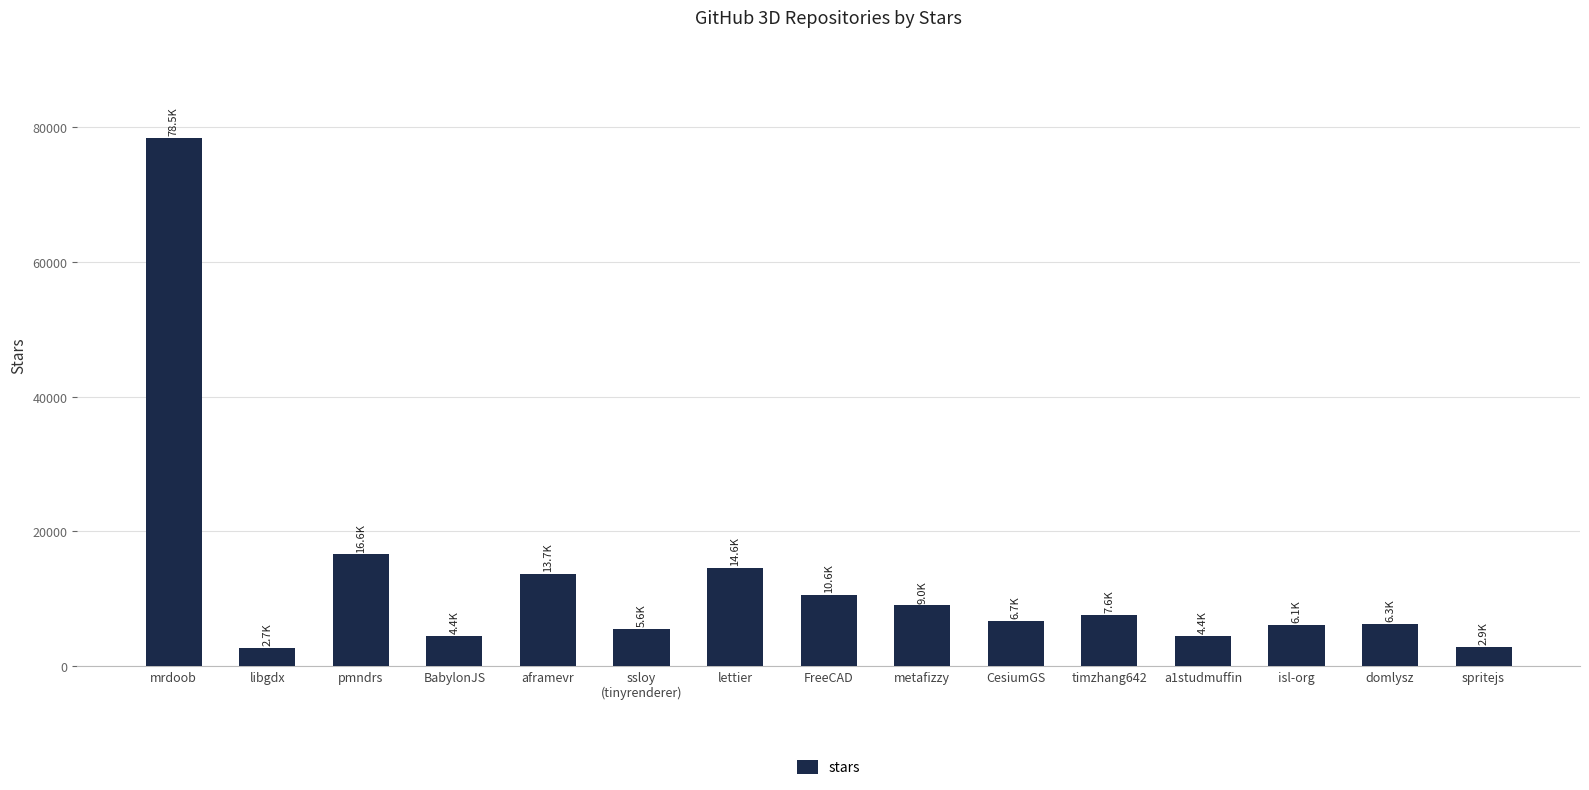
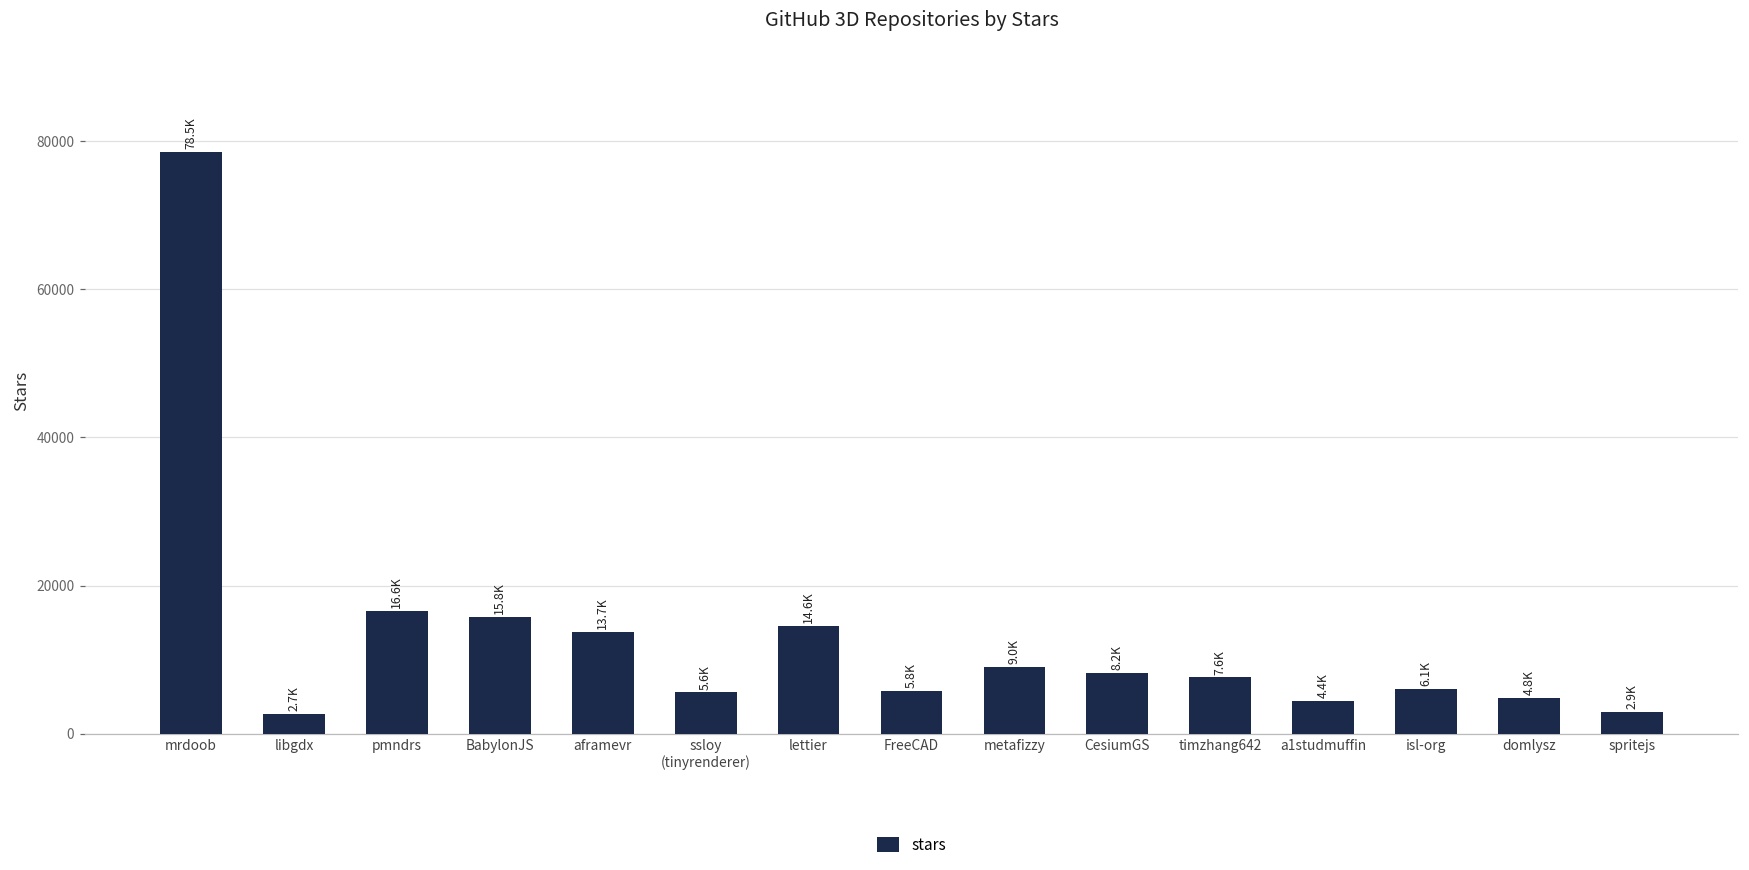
BabylonJS: 4.4K -> 15.8K
FreeCAD: 10.6K -> 5.8K
CesiumGS: 6.7K -> 8.2K
domlysz: 6.3K -> 4.8K
